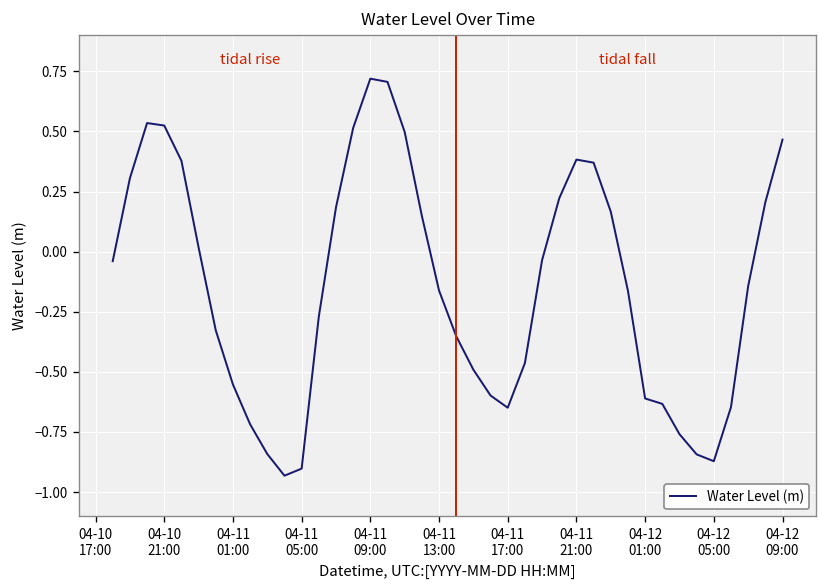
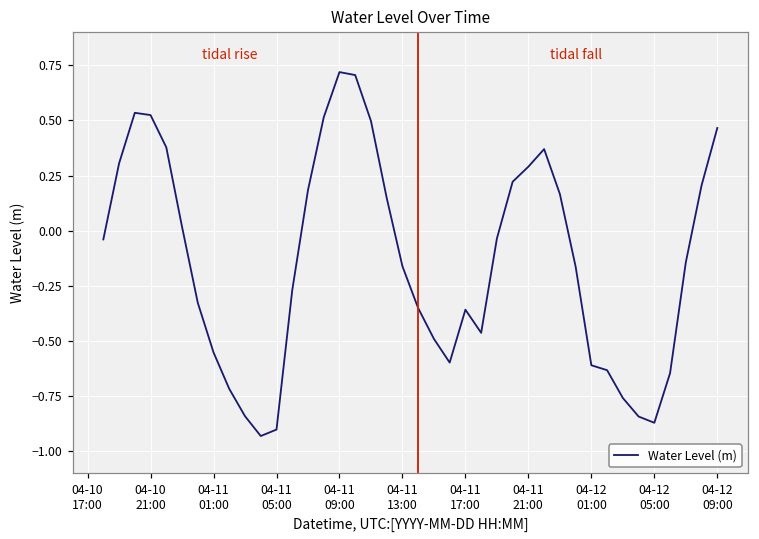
04-11 17:00: -0.65 -> -0.36
04-11 21:00: 0.38 -> 0.29
